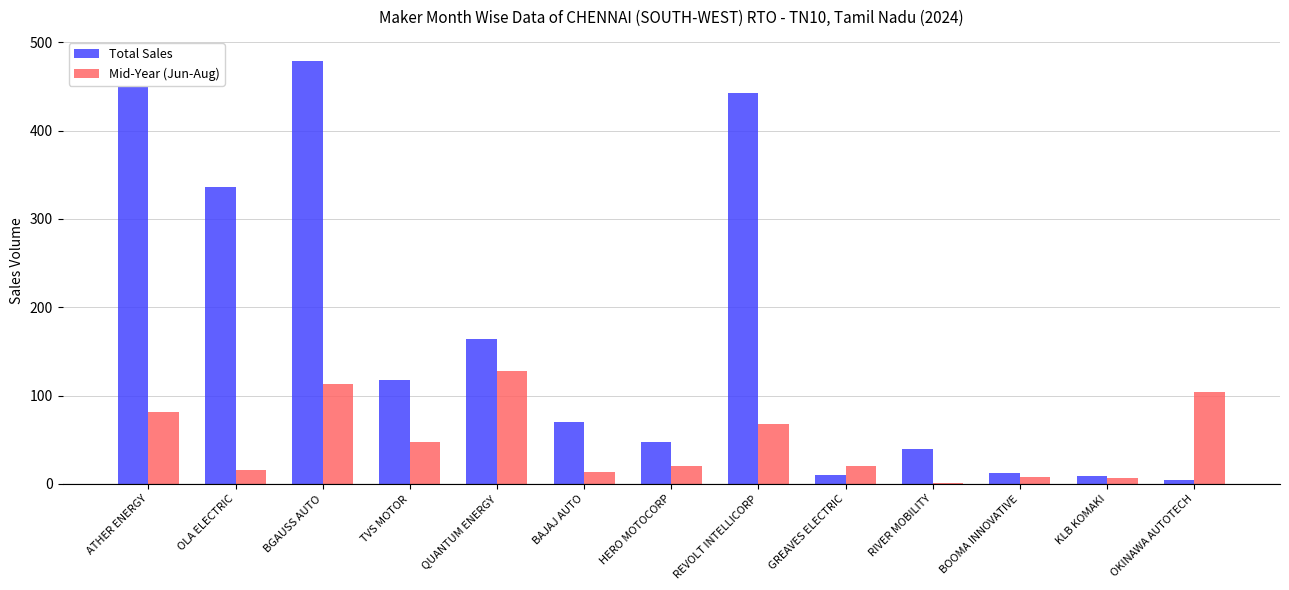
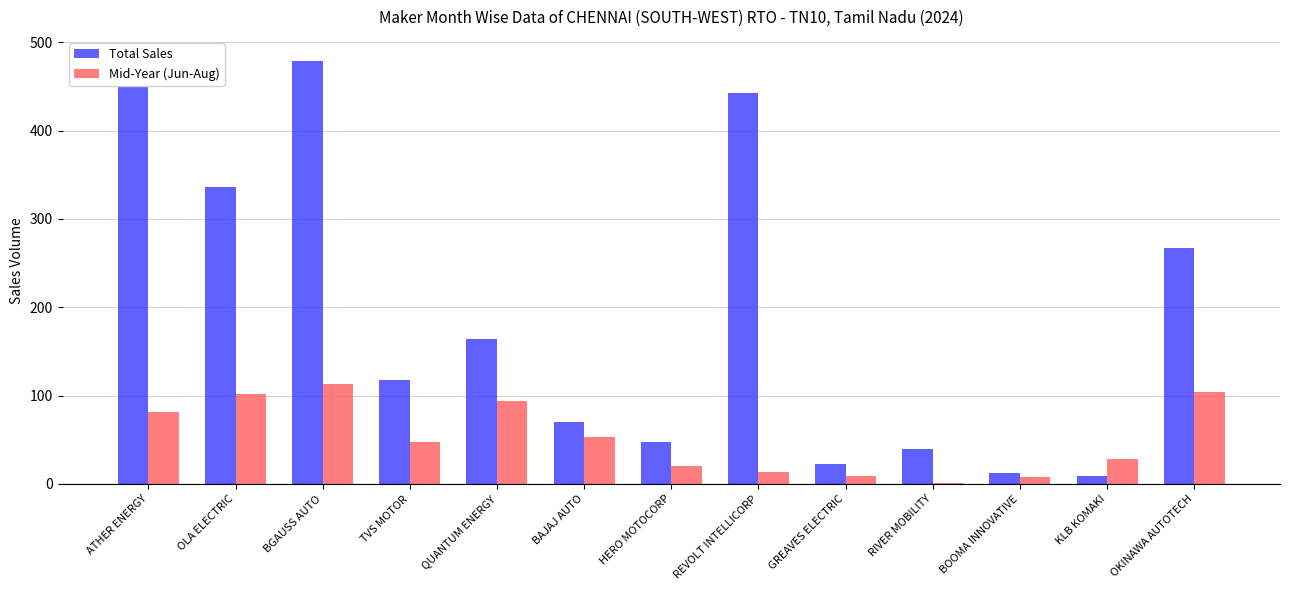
Mid-Year (Jun-Aug), OLA ELECTRIC: 20 -> 100
Mid-Year (Jun-Aug), QUANTUM ENERGY: 130 -> 90
Mid-Year (Jun-Aug), BAJAJ AUTO: 10 -> 50
Mid-Year (Jun-Aug), REVOLT INTELLICORP: 70 -> 10
Total Sales, GREAVES ELECTRIC: 10 -> 20
Mid-Year (Jun-Aug), GREAVES ELECTRIC: 20 -> 10
Mid-Year (Jun-Aug), KLB KOMAKI: 10 -> 30
Total Sales, OKINAWA AUTOTECH: 0 -> 270
